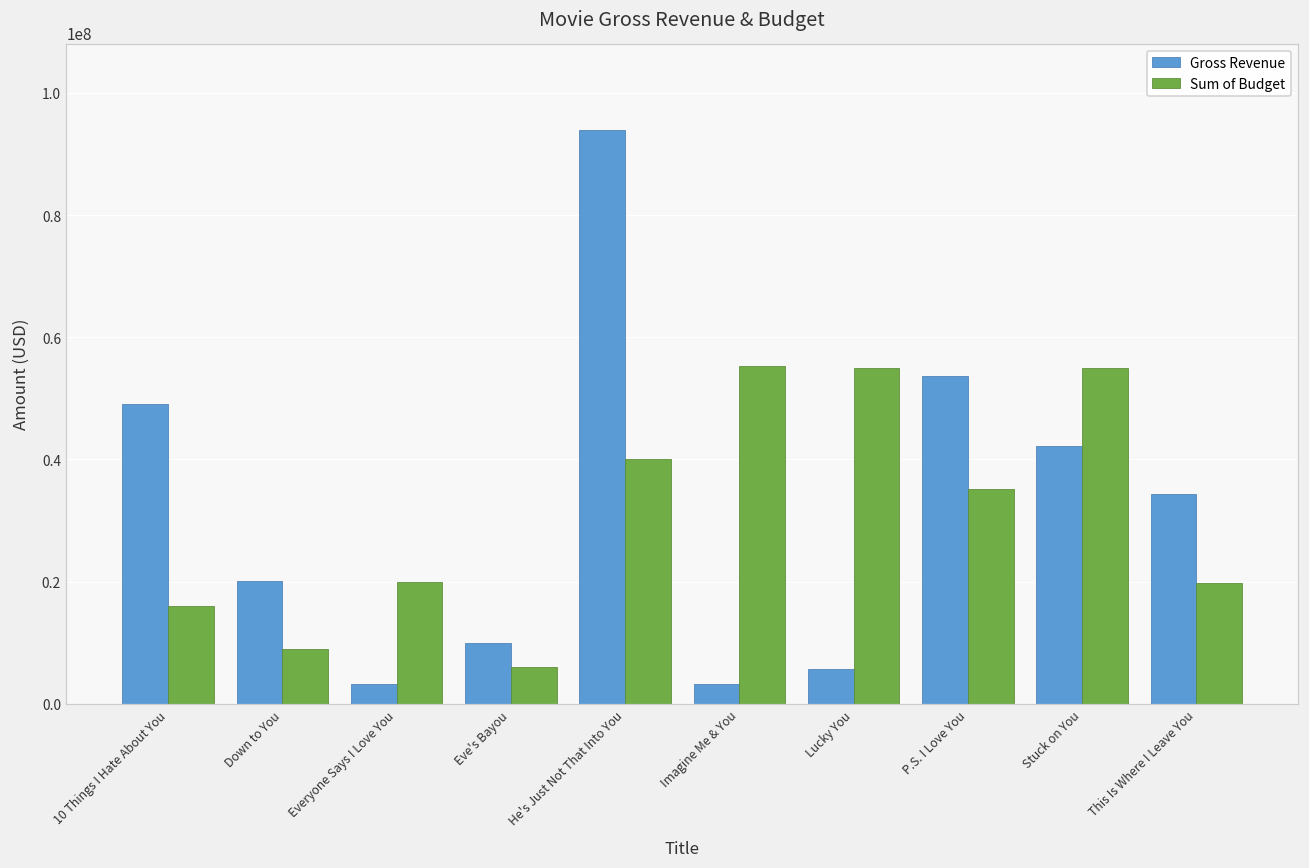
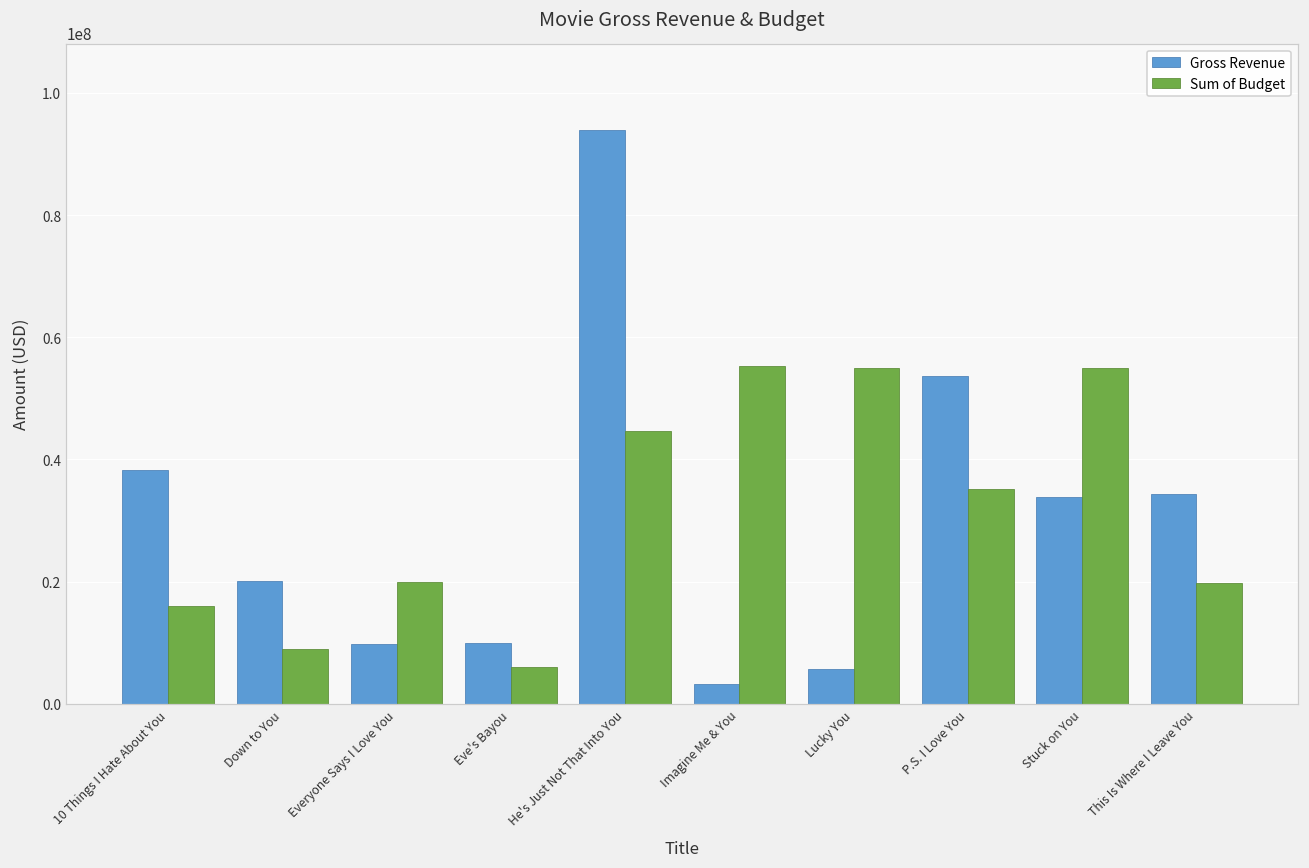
Gross Revenue, 10 Things I Hate About You: 49000000 -> 38000000
Gross Revenue, Everyone Says I Love You: 3000000 -> 10000000
Sum of Budget, He's Just Not That Into You: 40000000 -> 45000000
Gross Revenue, Stuck on You: 42000000 -> 34000000
